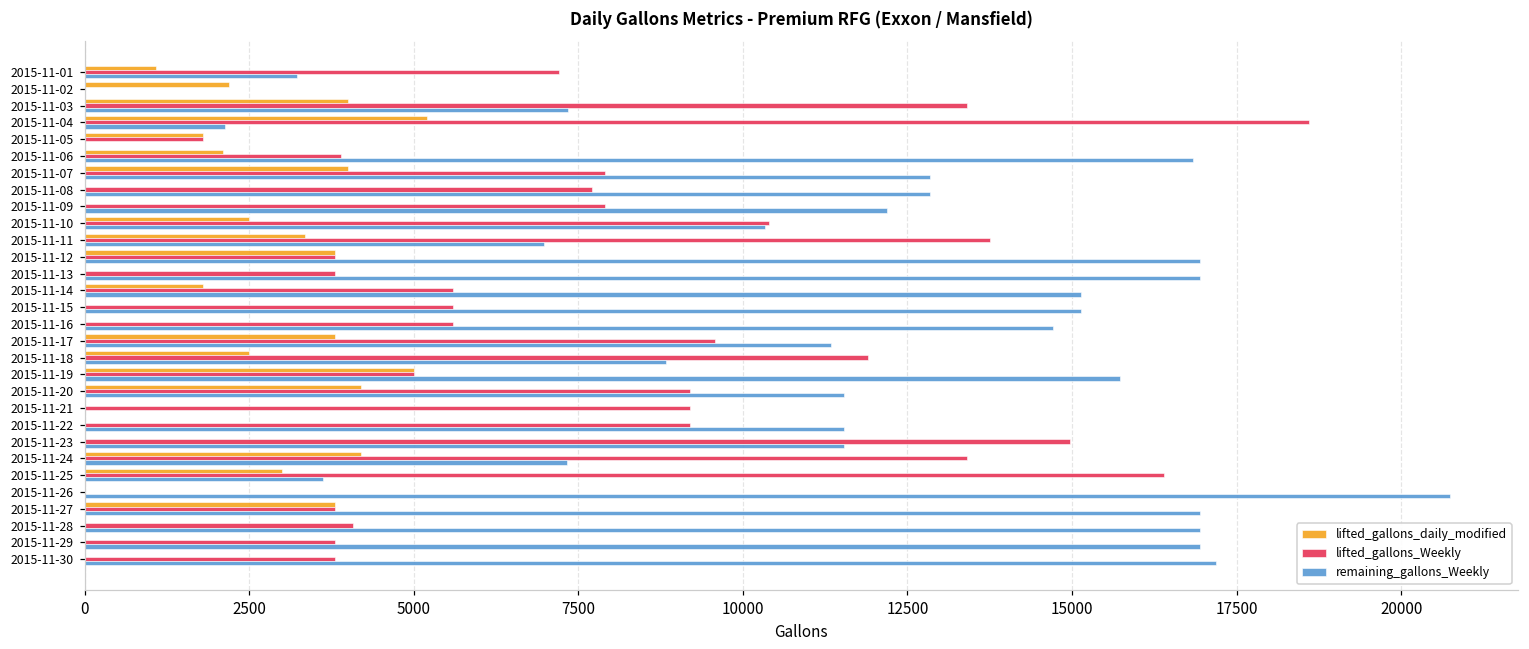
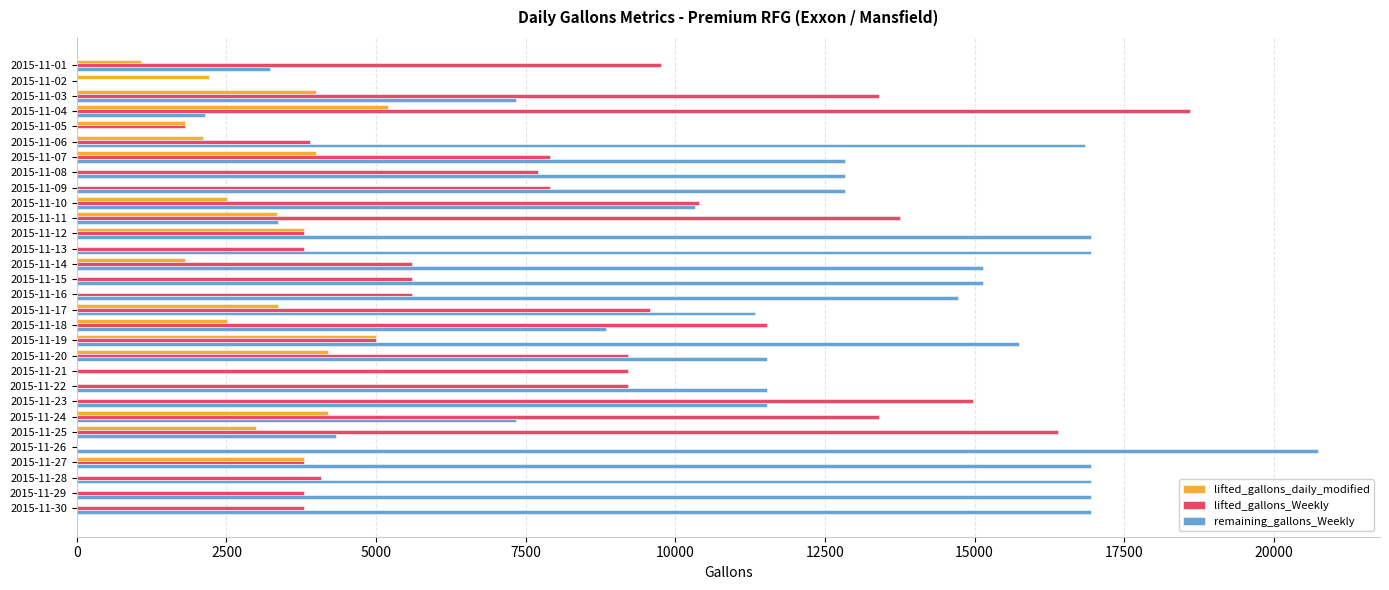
lifted_gallons_Weekly, 2015-11-01: 7200 -> 9800
remaining_gallons_Weekly, 2015-11-09: 12200 -> 12800
remaining_gallons_Weekly, 2015-11-11: 7000 -> 3400
lifted_gallons_daily_modified, 2015-11-17: 3800 -> 3400
lifted_gallons_Weekly, 2015-11-18: 11900 -> 11500
remaining_gallons_Weekly, 2015-11-25: 3600 -> 4300
remaining_gallons_Weekly, 2015-11-30: 17200 -> 16900
